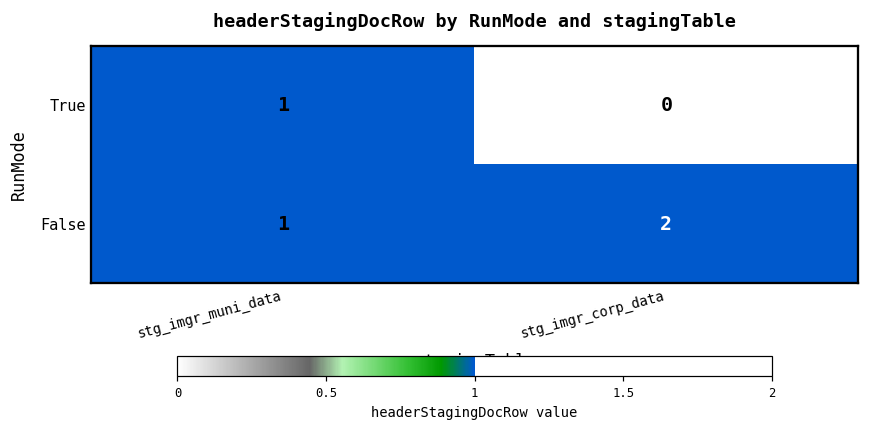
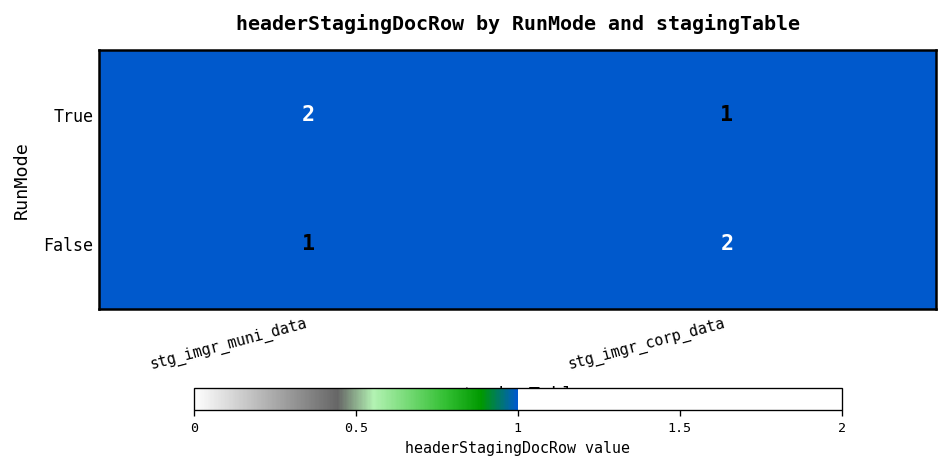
True, stg_imgr_muni_data: 1 -> 2
True, stg_imgr_corp_data: 0 -> 1
